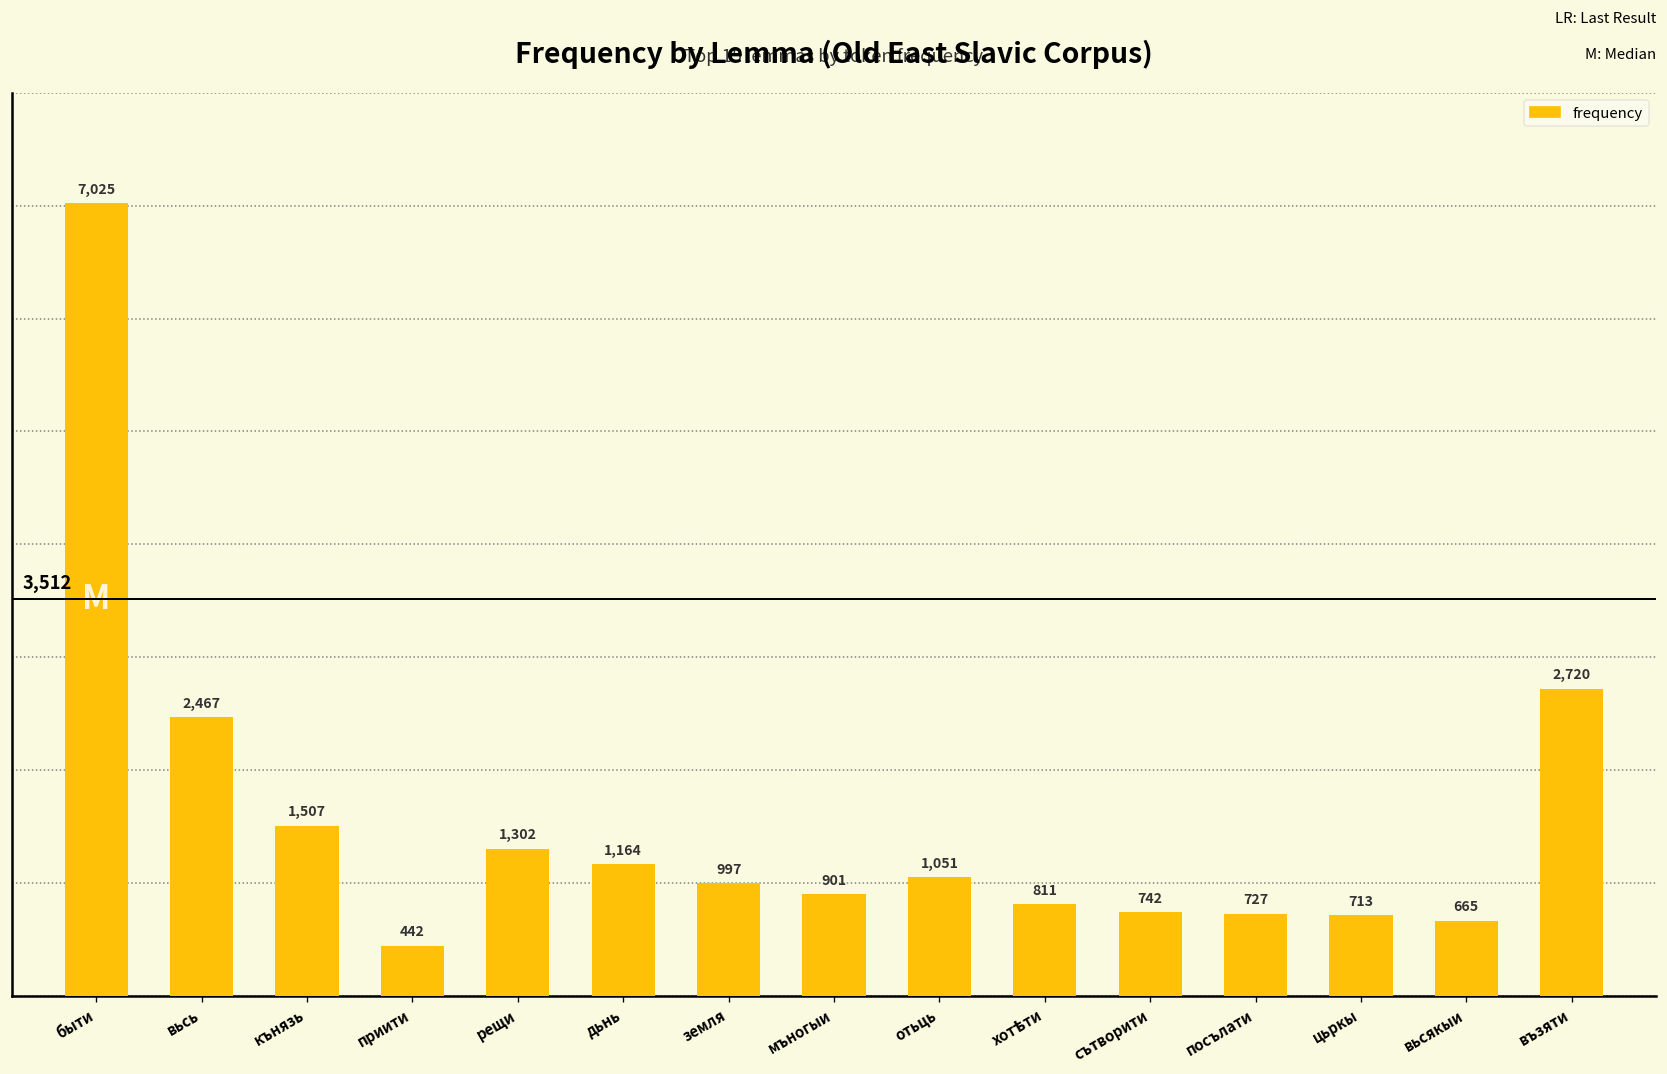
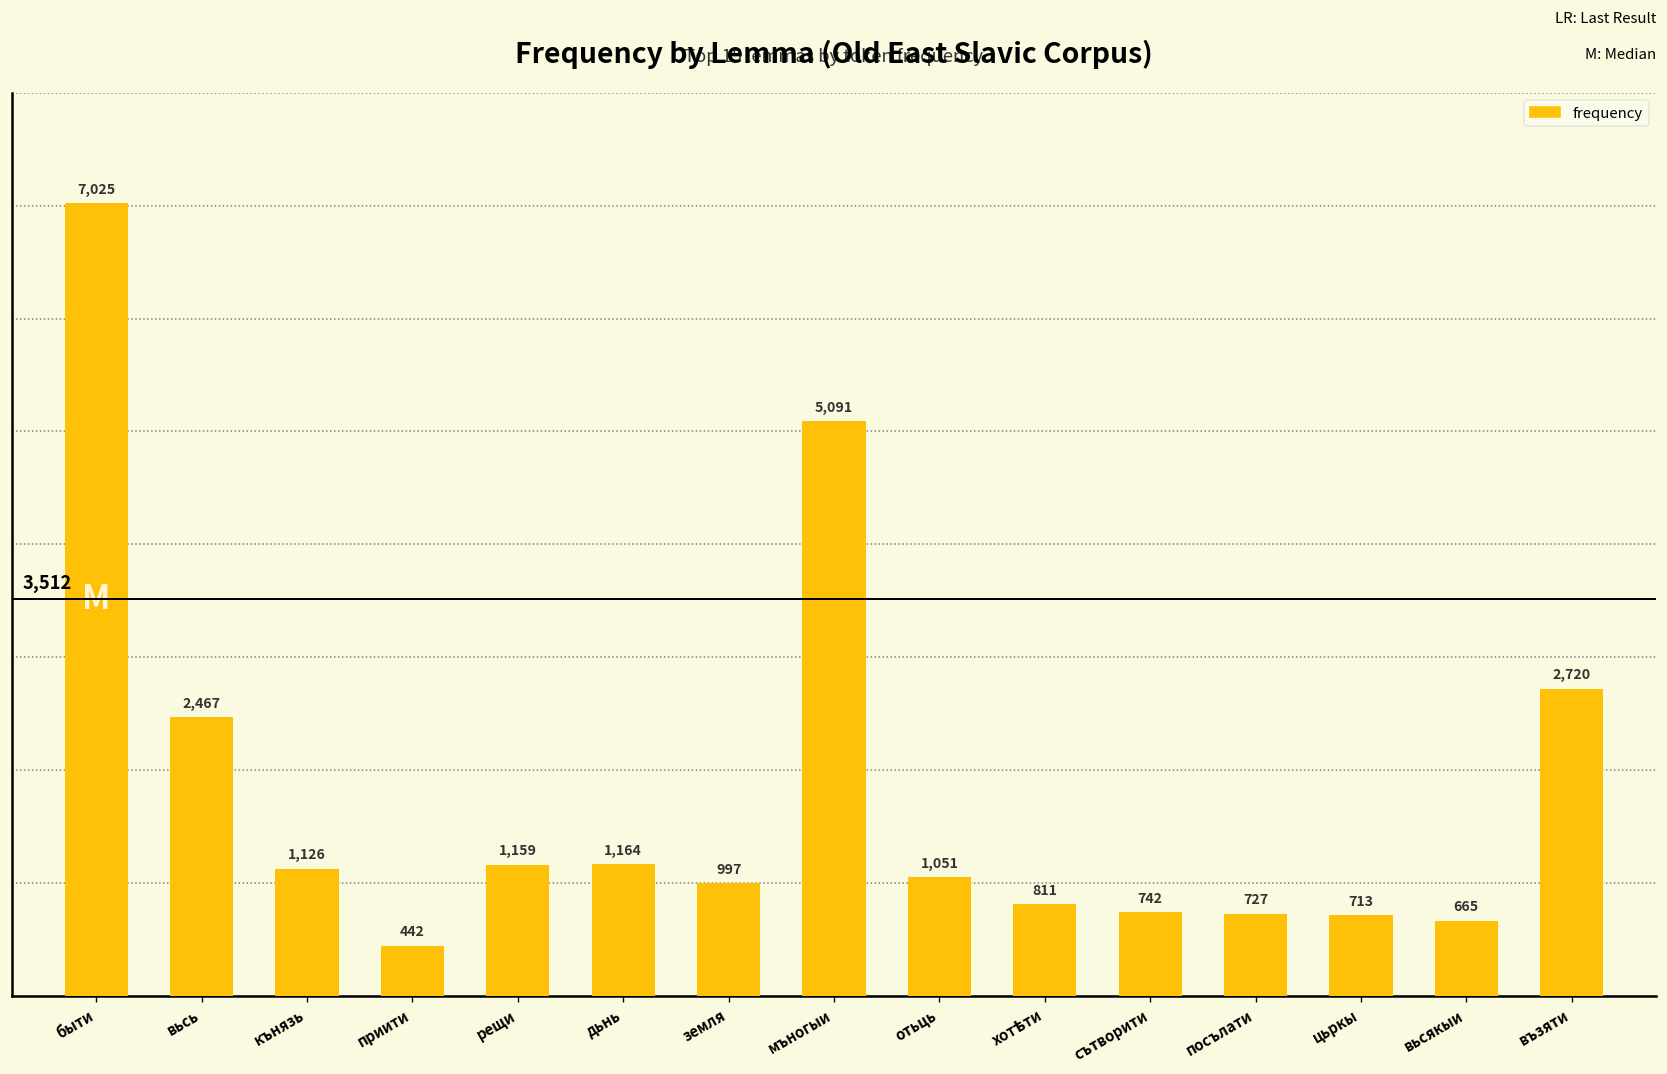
кънязь: 1,507 -> 1,126
рещи: 1,302 -> 1,159
мъногыи: 901 -> 5,091
